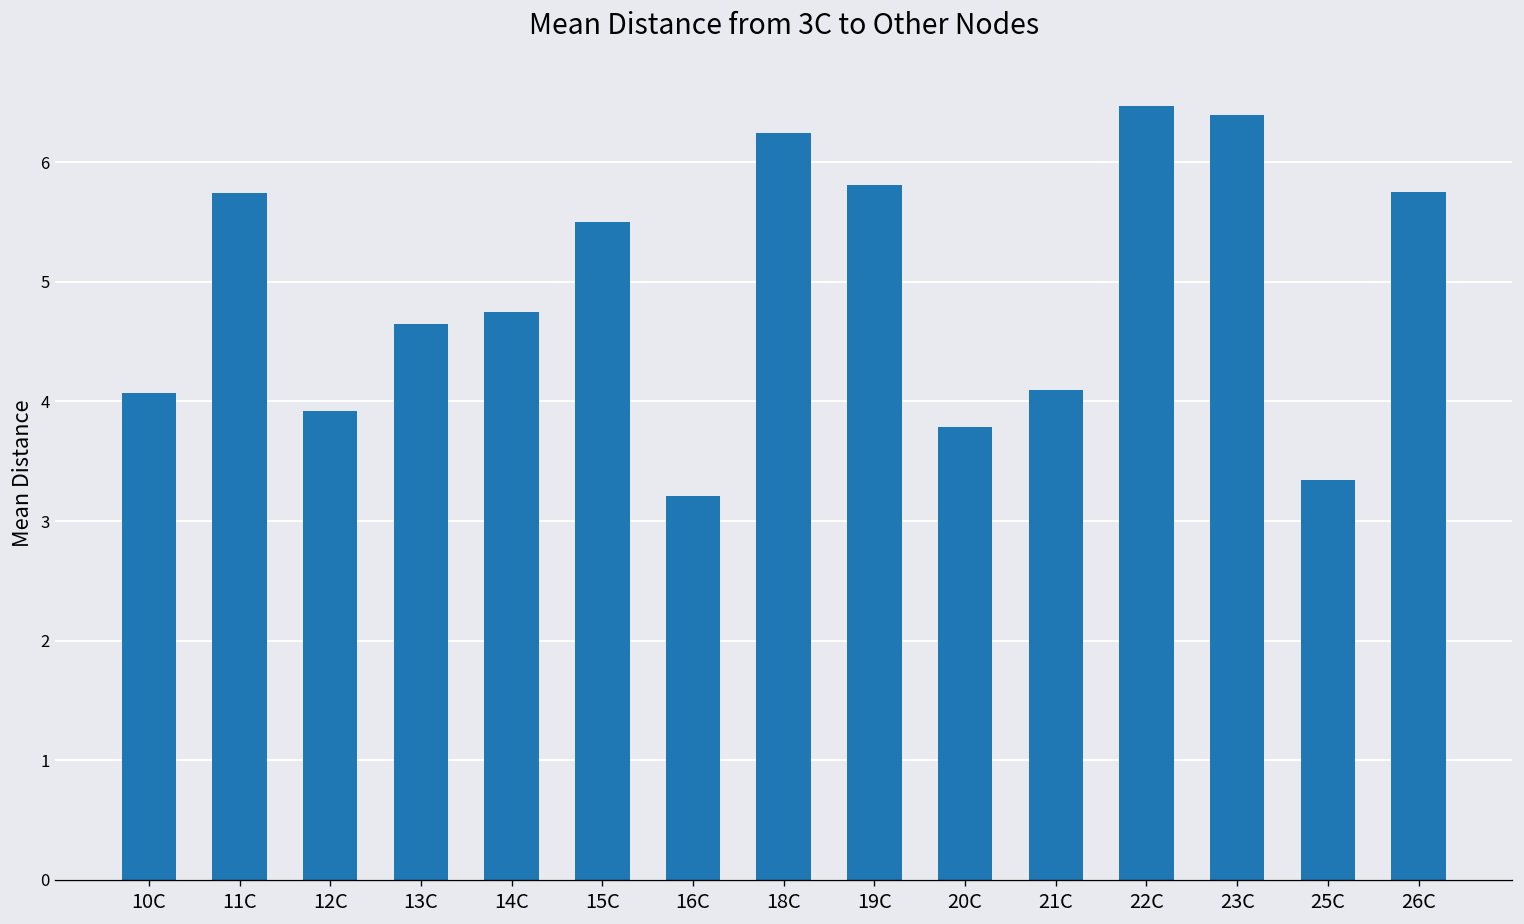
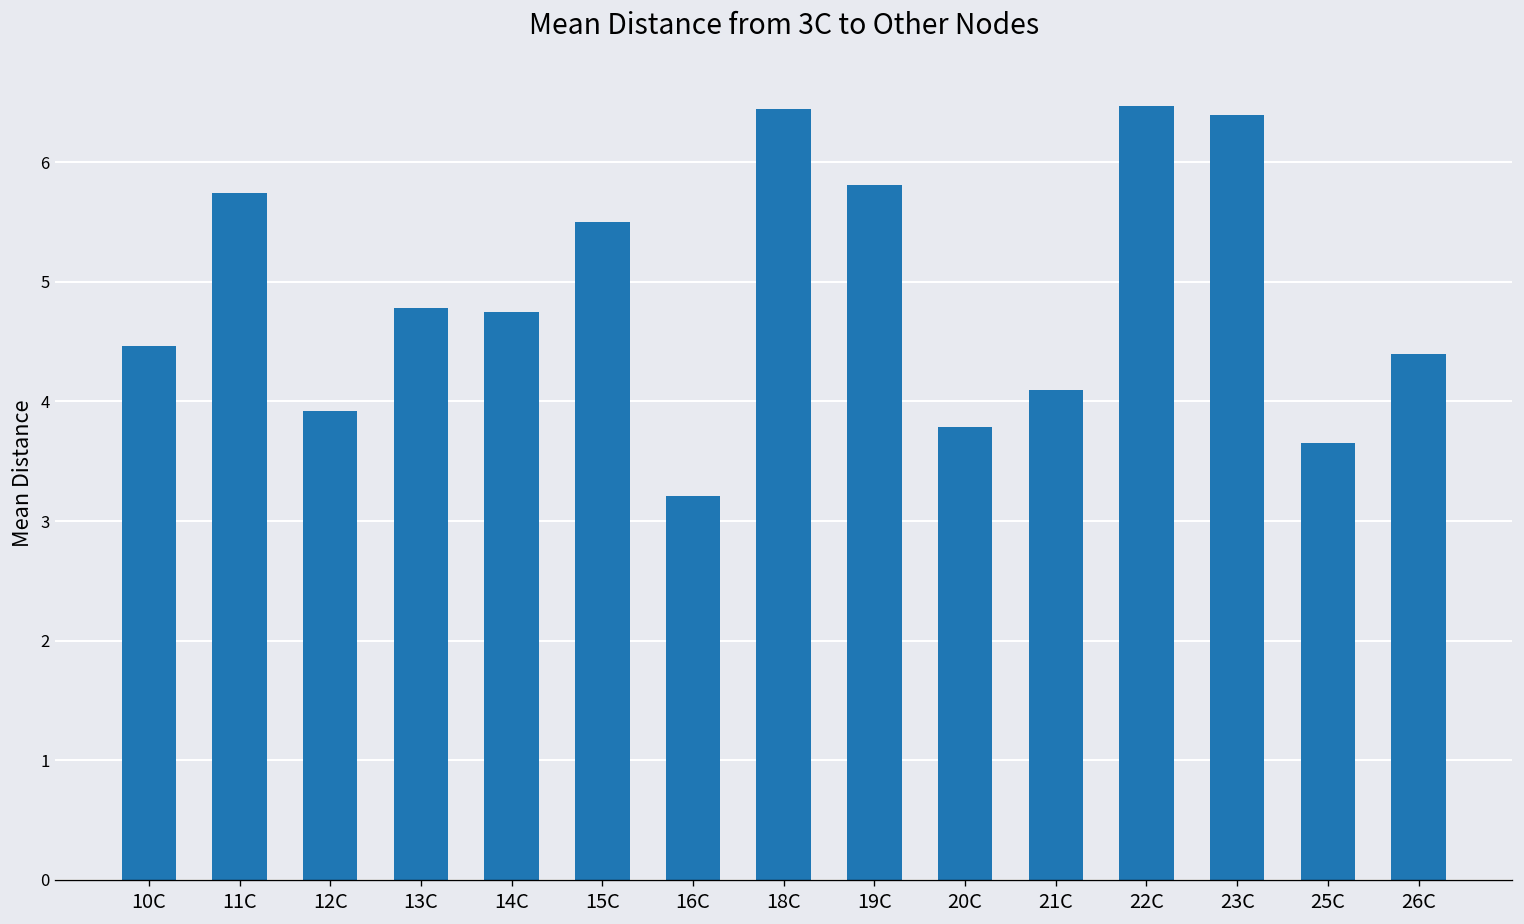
10C: 4.1 -> 4.5
13C: 4.7 -> 4.8
18C: 6.2 -> 6.4
25C: 3.3 -> 3.7
26C: 5.8 -> 4.4
